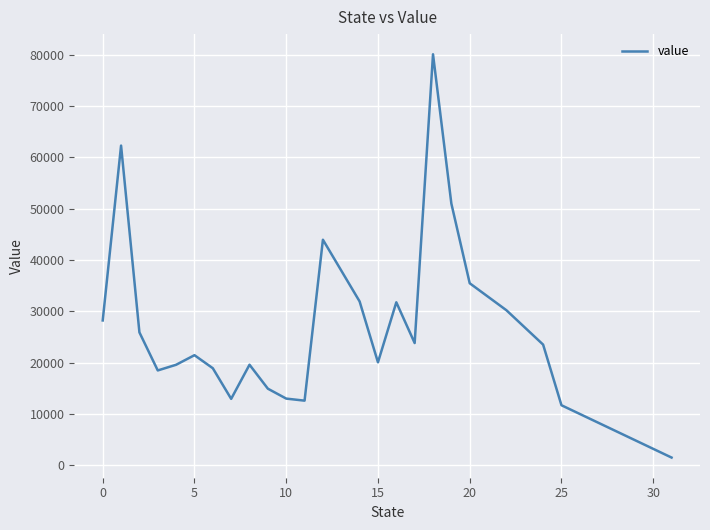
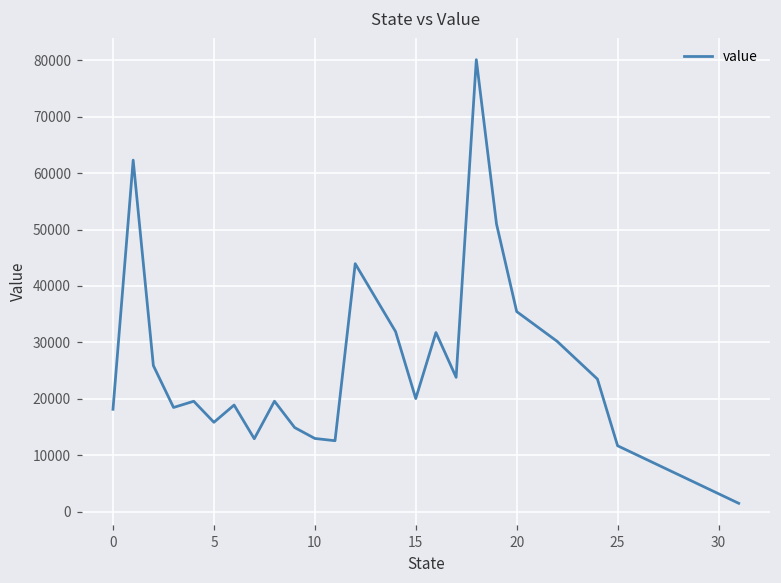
0: 28000 -> 18000
5: 21000 -> 16000
